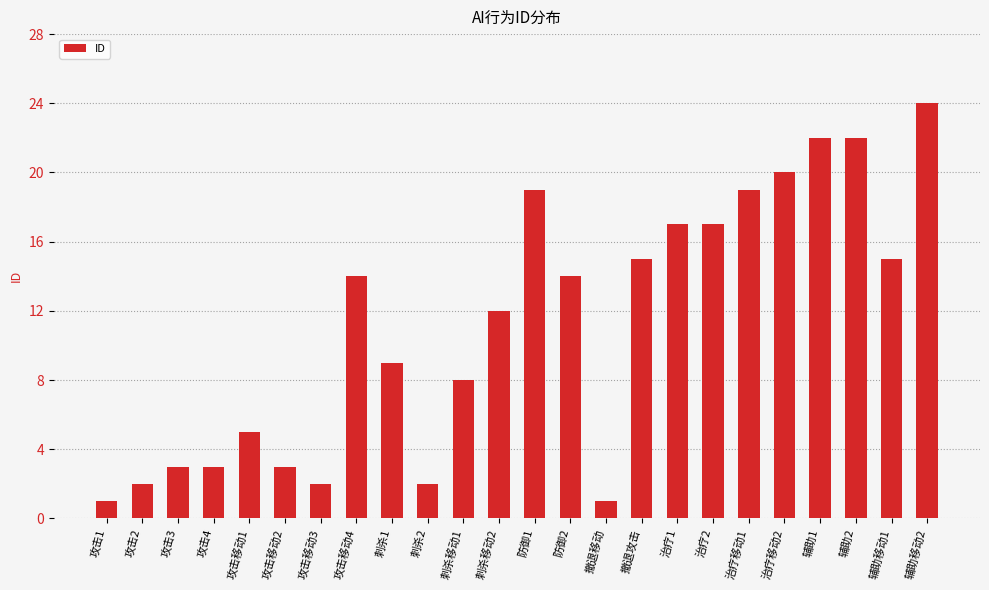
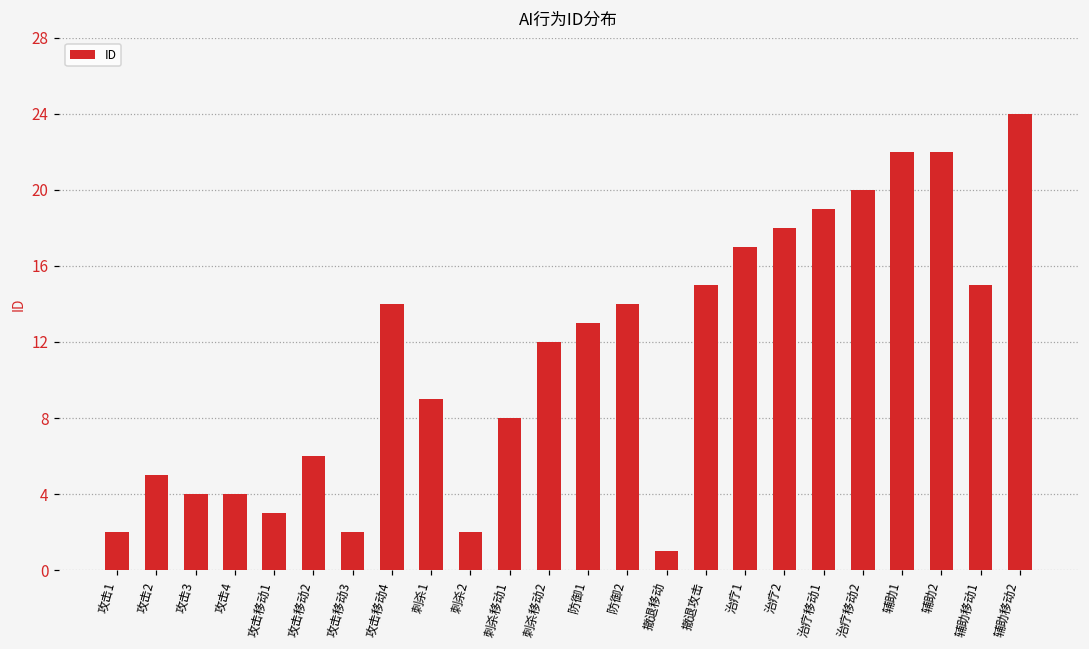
攻击1: 1 -> 2
攻击2: 2 -> 5
攻击3: 3 -> 4
攻击4: 3 -> 4
攻击移动1: 5 -> 3
攻击移动2: 3 -> 6
防御1: 19 -> 13
治疗2: 17 -> 18
